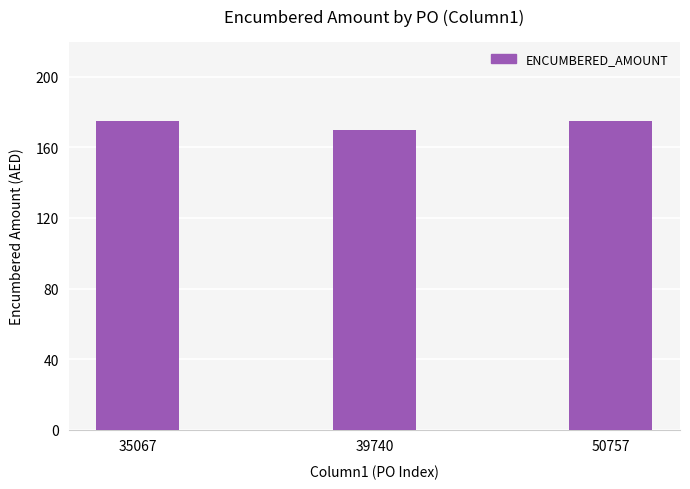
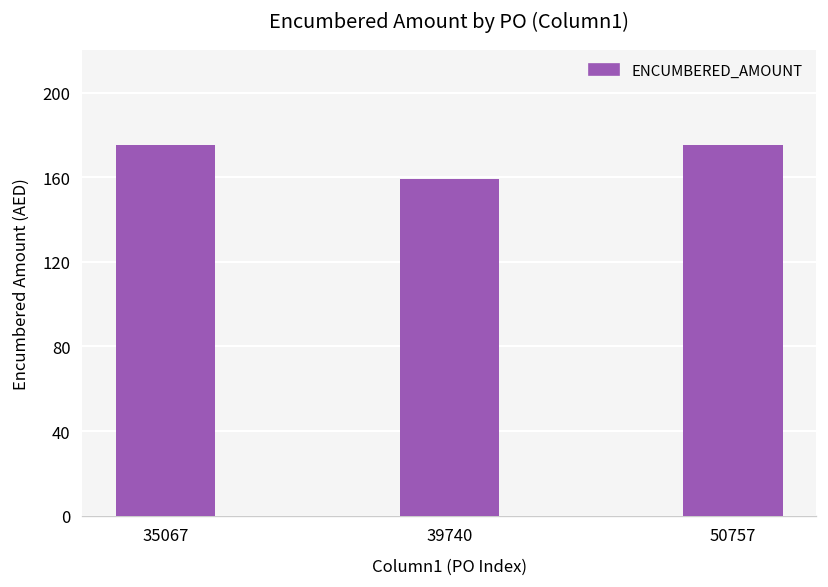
39740: 170 -> 159
